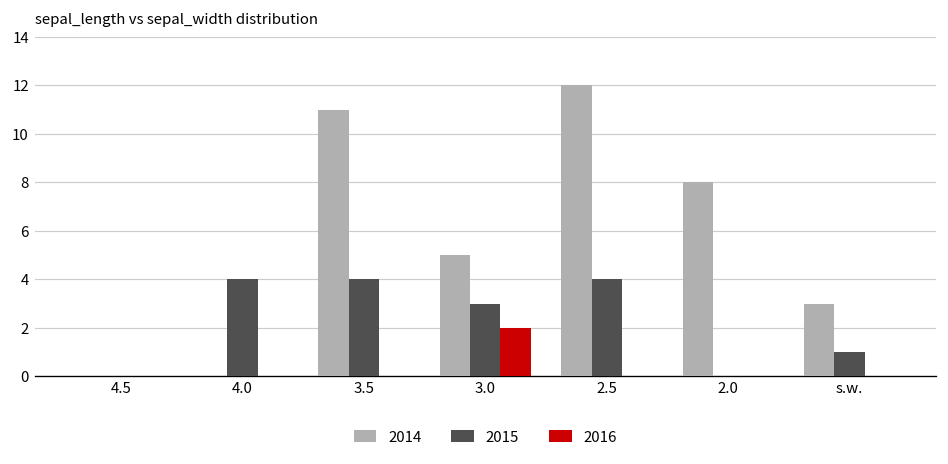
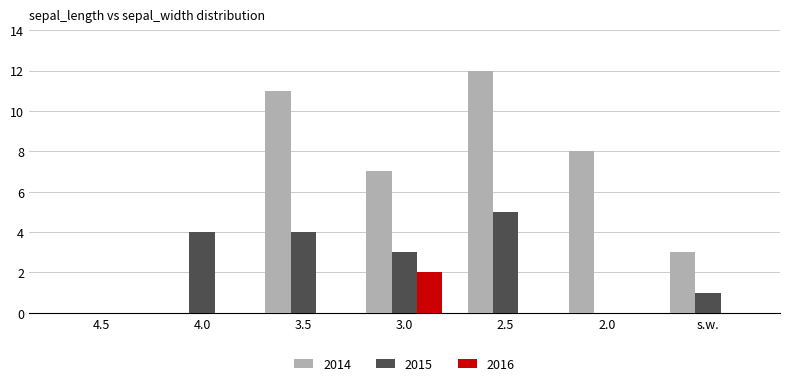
2014, 3.0: 5 -> 7
2015, 2.5: 4 -> 5
